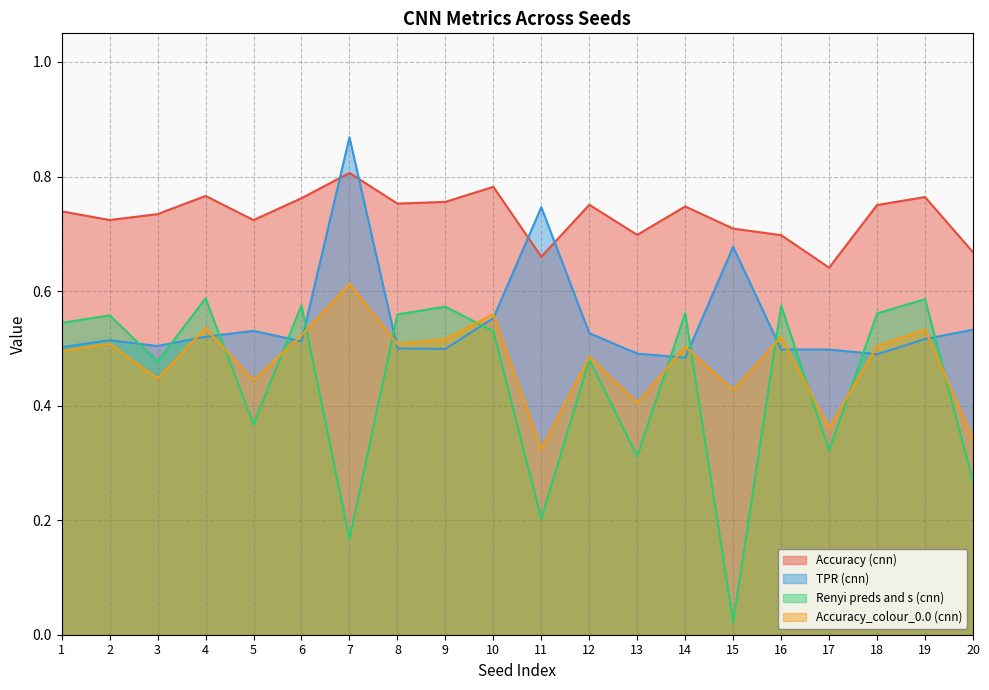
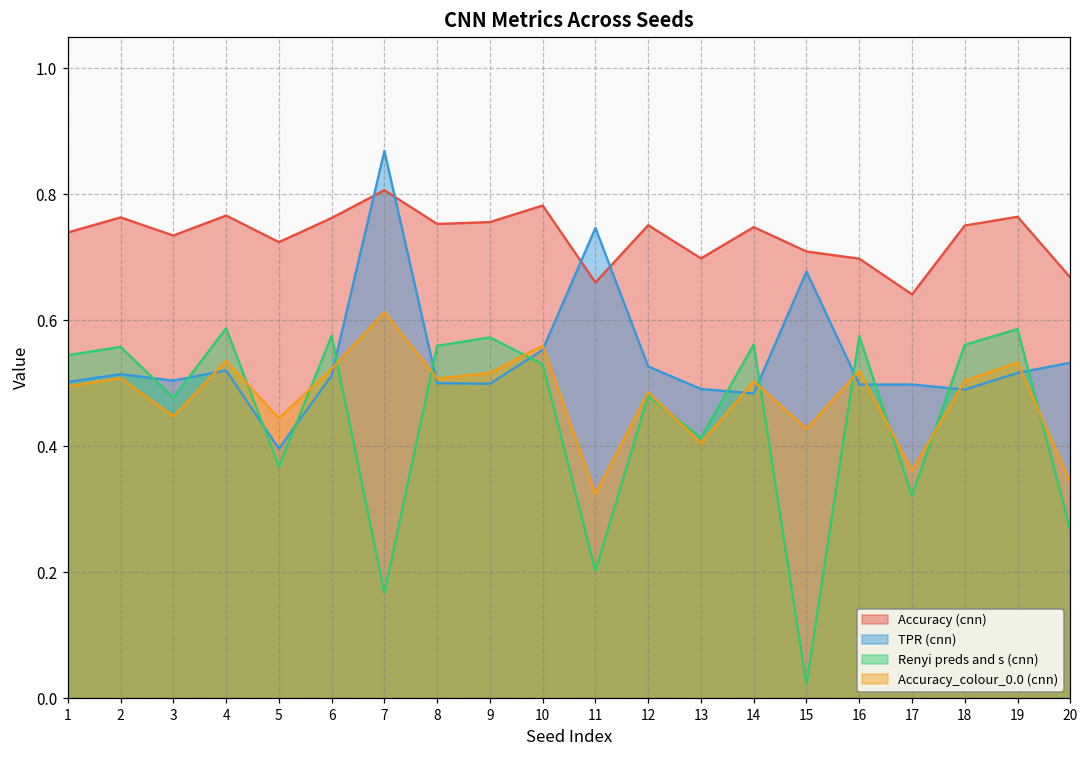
Accuracy (cnn), 2: 0.72 -> 0.76
TPR (cnn), 5: 0.53 -> 0.40
Renyi preds and s (cnn), 13: 0.31 -> 0.41
